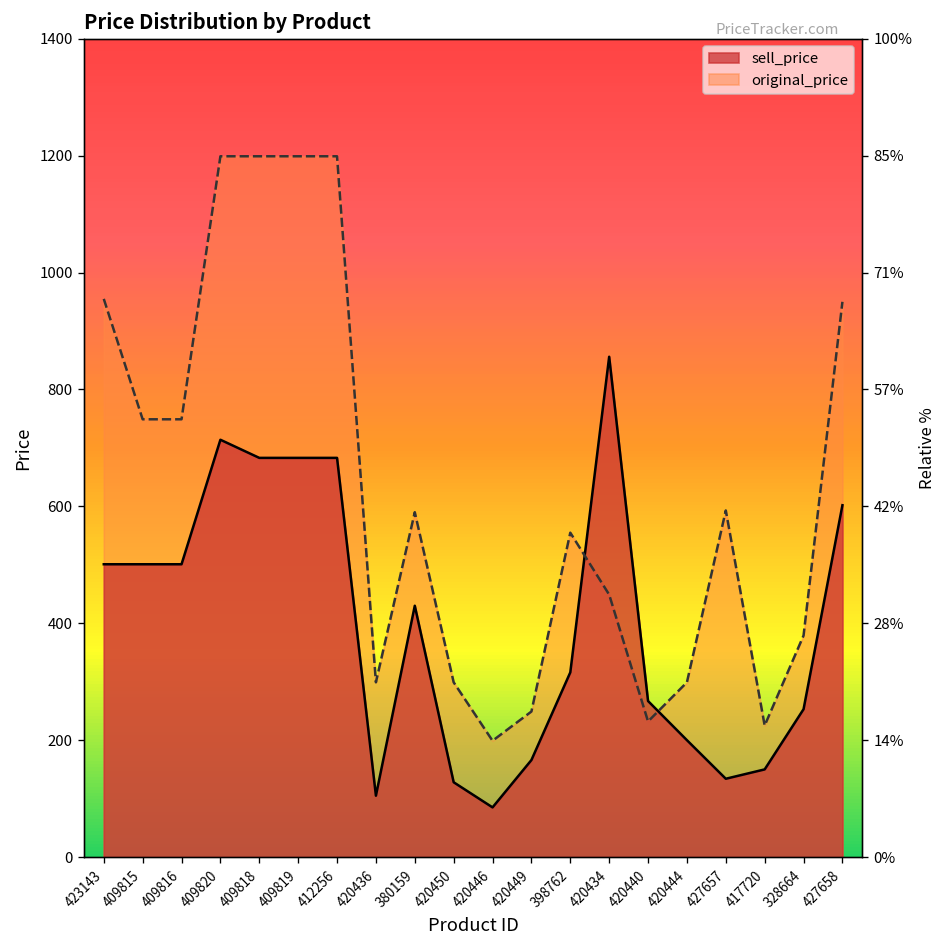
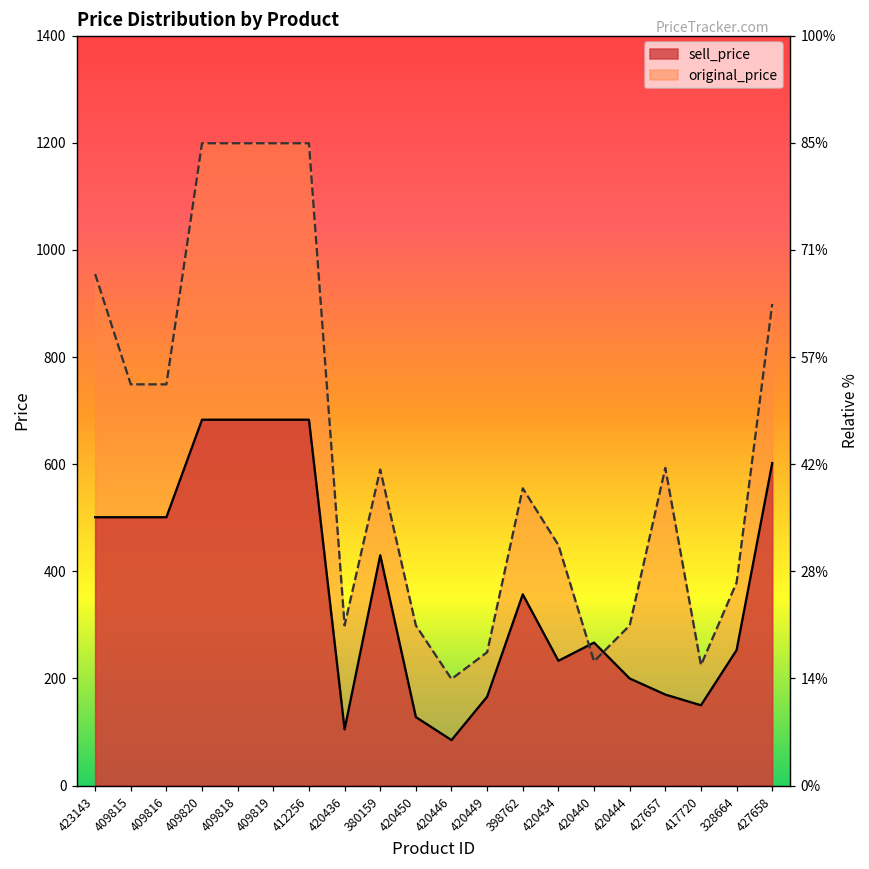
sell_price, 409820: 710 -> 680
sell_price, 398762: 320 -> 360
sell_price, 420434: 860 -> 230
sell_price, 427657: 130 -> 170
original_price, 427658: 950 -> 900
